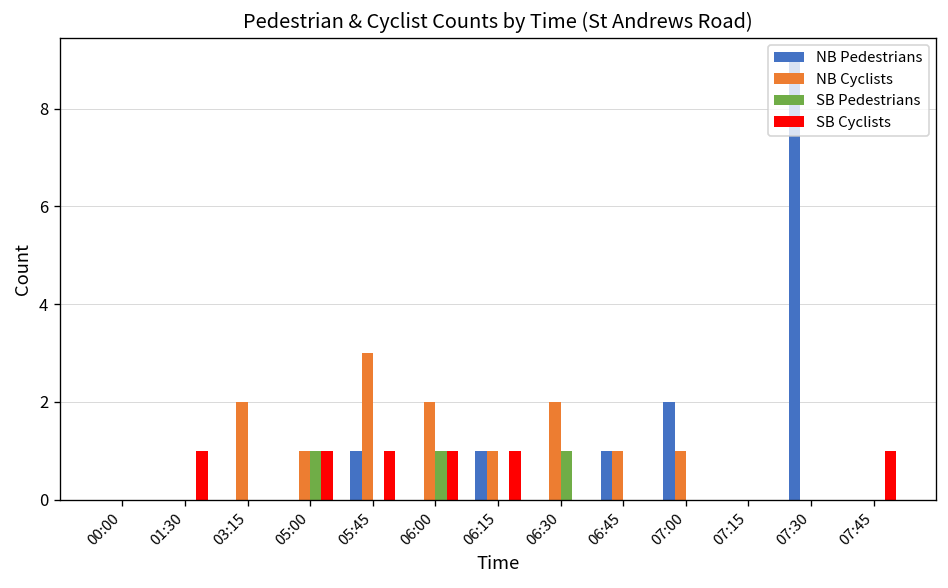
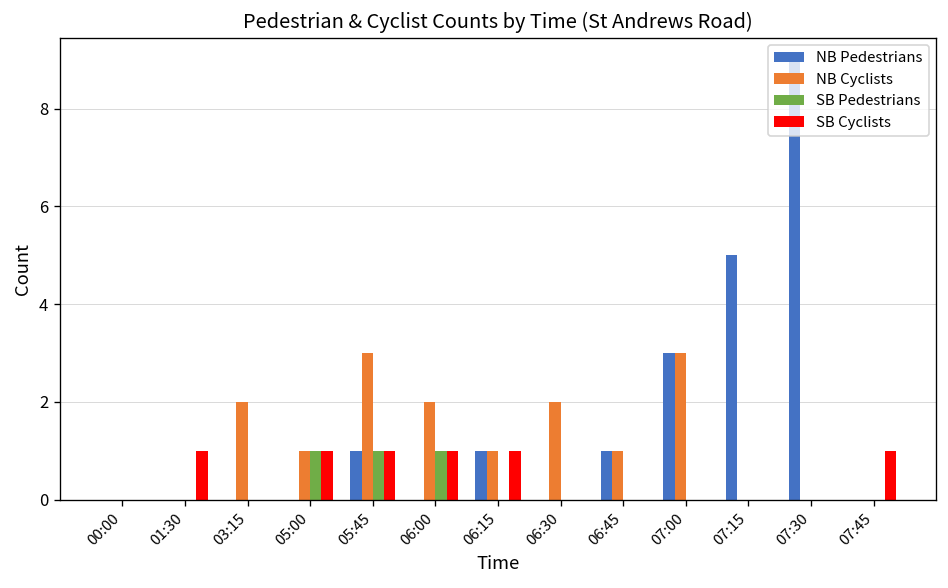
SB Pedestrians, 05:45: 0 -> 1
SB Pedestrians, 06:30: 1 -> 0
NB Pedestrians, 07:00: 2 -> 3
NB Cyclists, 07:00: 1 -> 3
NB Pedestrians, 07:15: 0 -> 5
